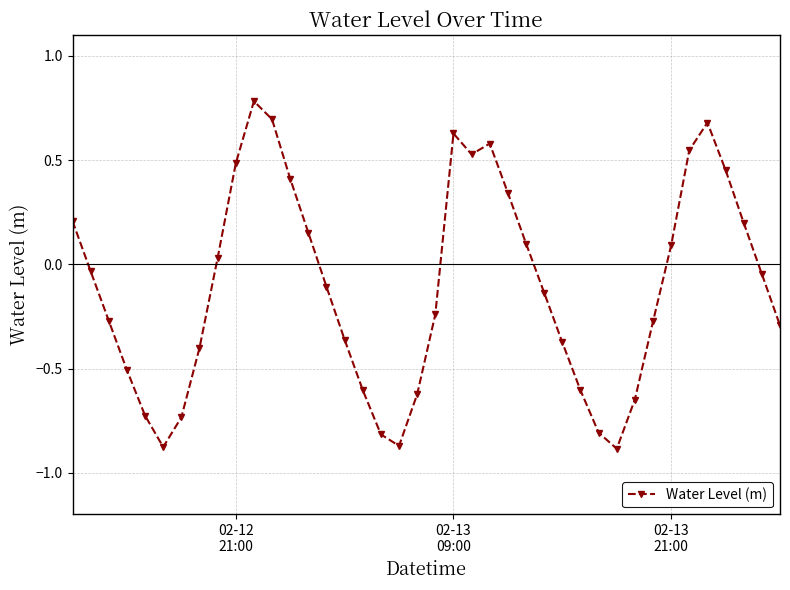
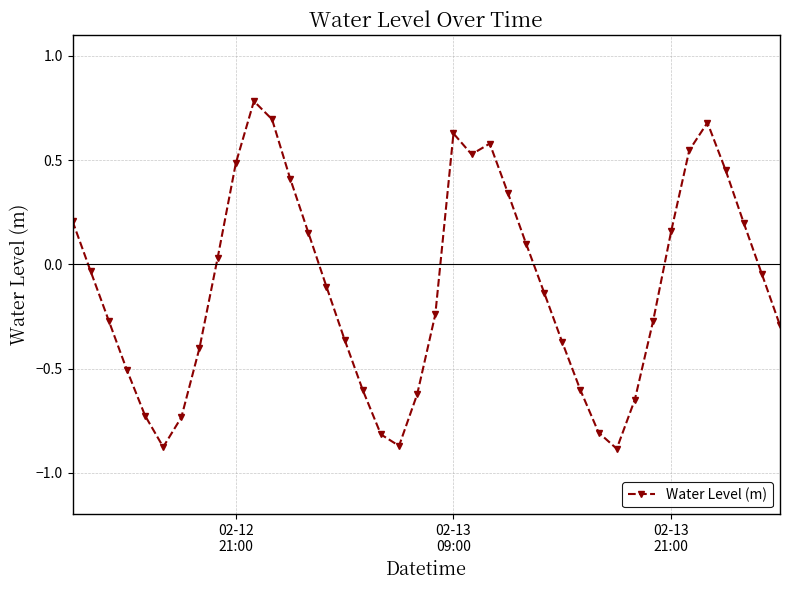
02-13 21:00: 0.09 -> 0.16
